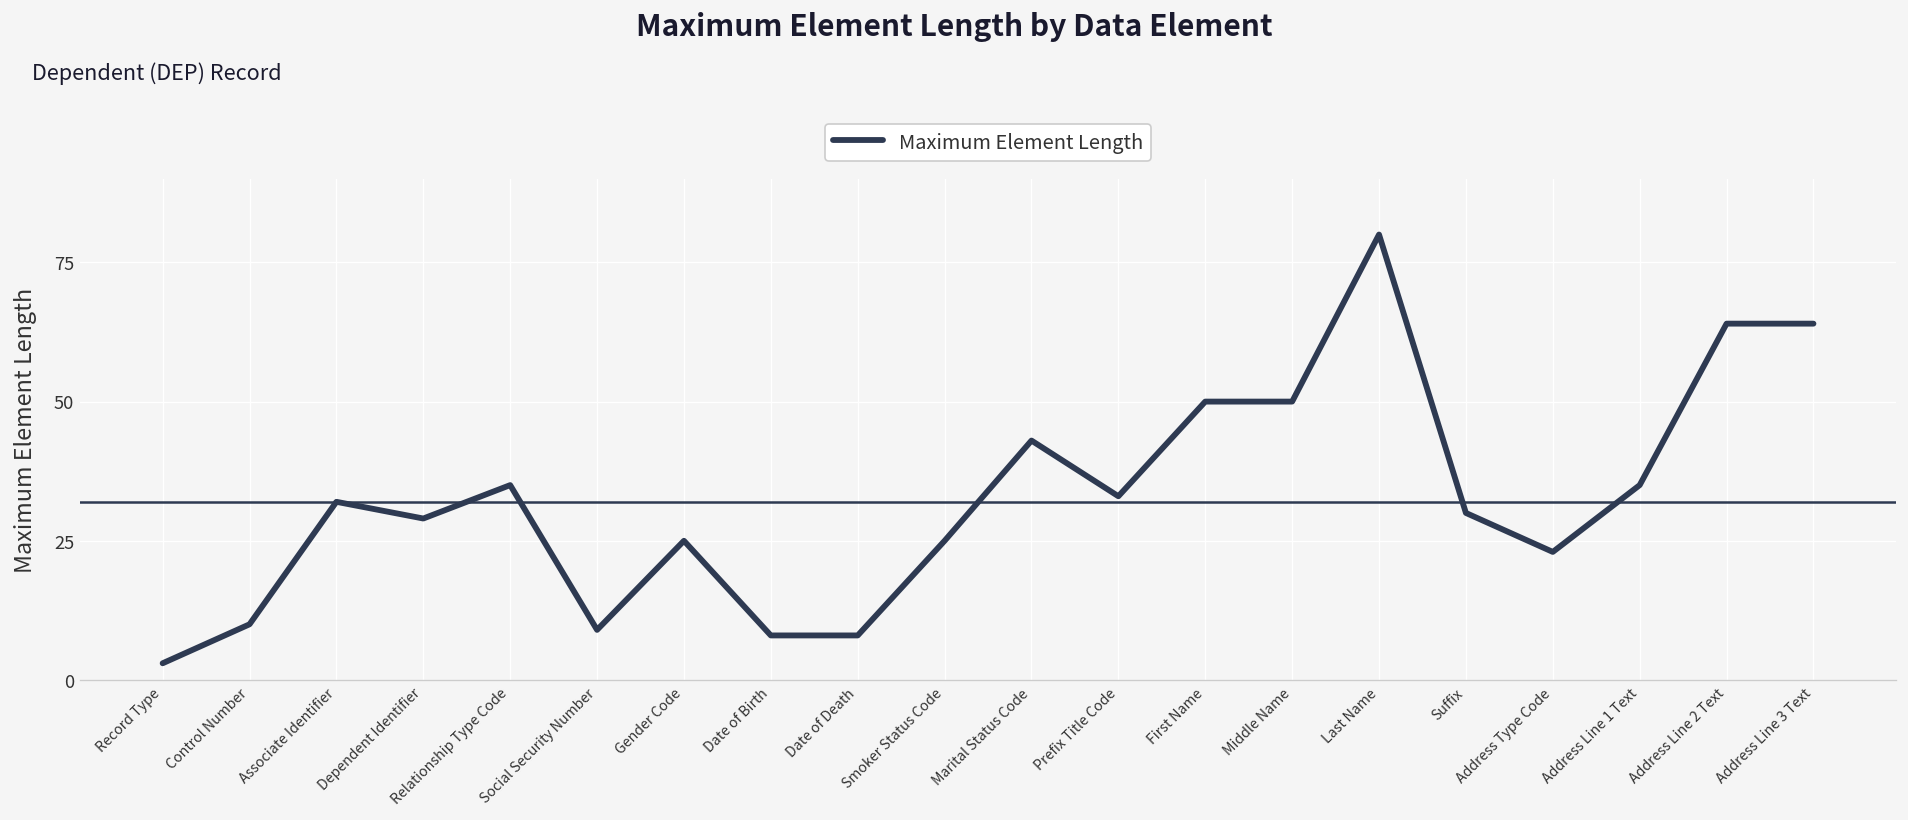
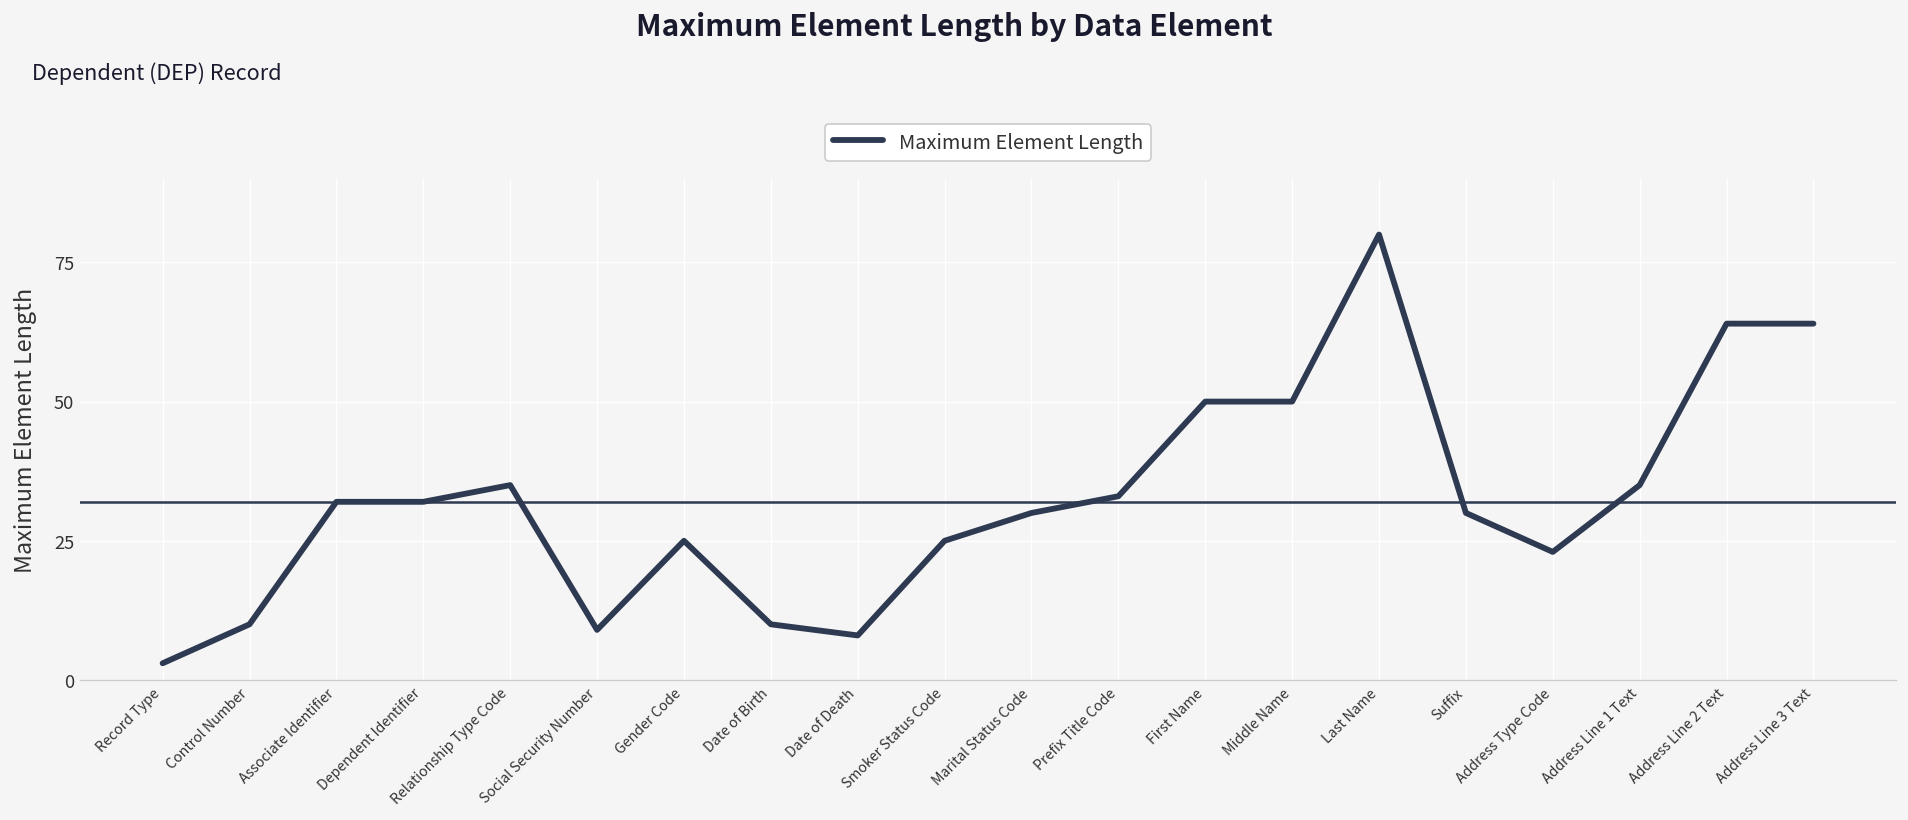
Dependent Identifier: 29 -> 32
Date of Birth: 8 -> 10
Marital Status Code: 43 -> 30
